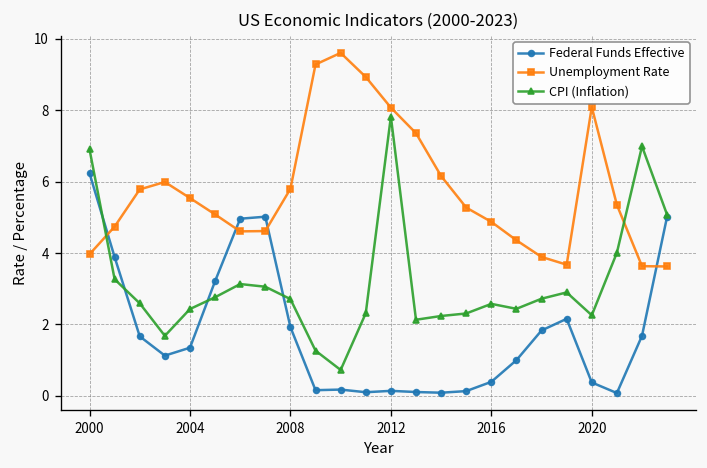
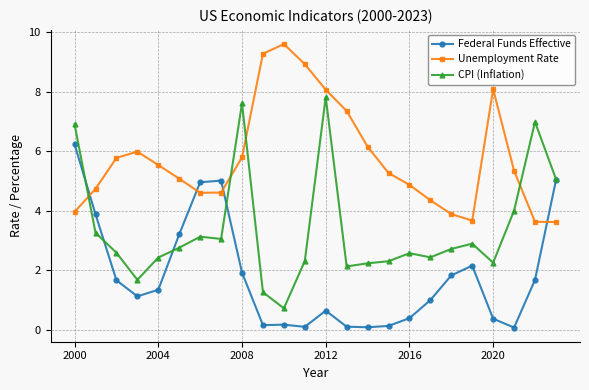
CPI (Inflation), 2008: 2.7 -> 7.6
Federal Funds Effective, 2012: 0.1 -> 0.6
